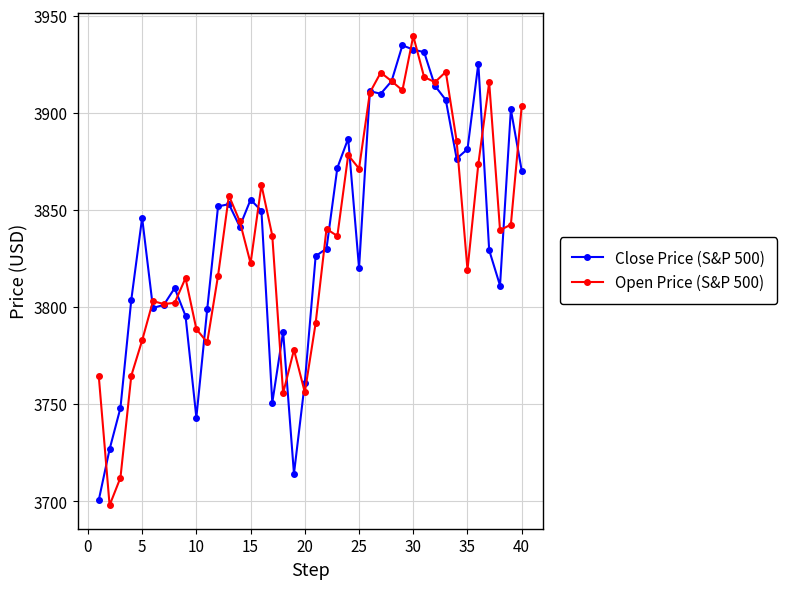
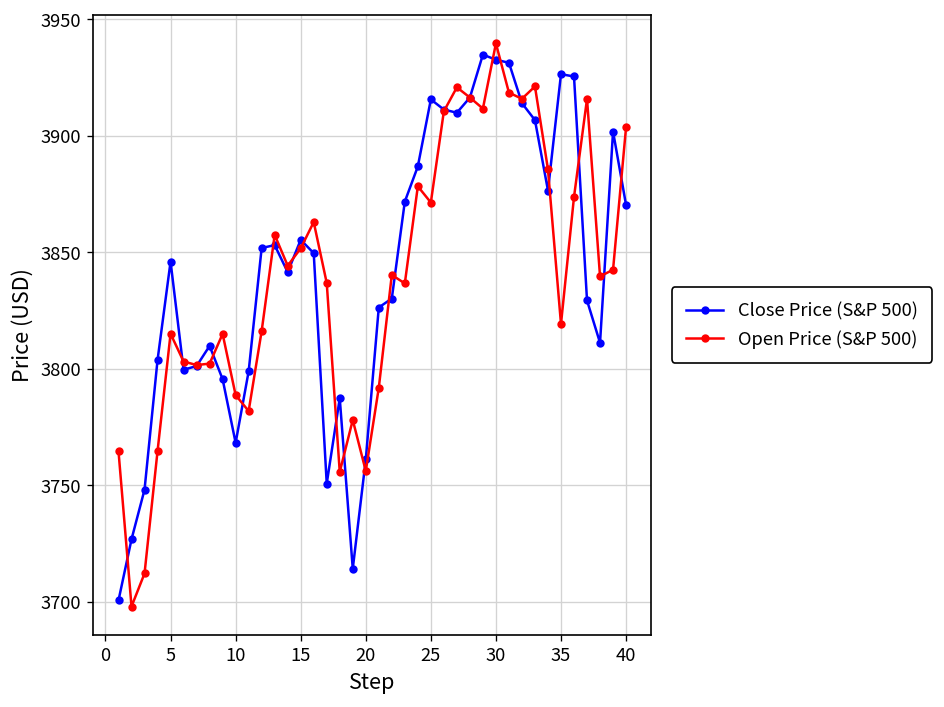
Open Price (S&P 500), 5: 3783 -> 3815
Close Price (S&P 500), 10: 3743 -> 3768
Open Price (S&P 500), 15: 3823 -> 3852
Close Price (S&P 500), 25: 3820 -> 3916
Close Price (S&P 500), 35: 3881 -> 3926
